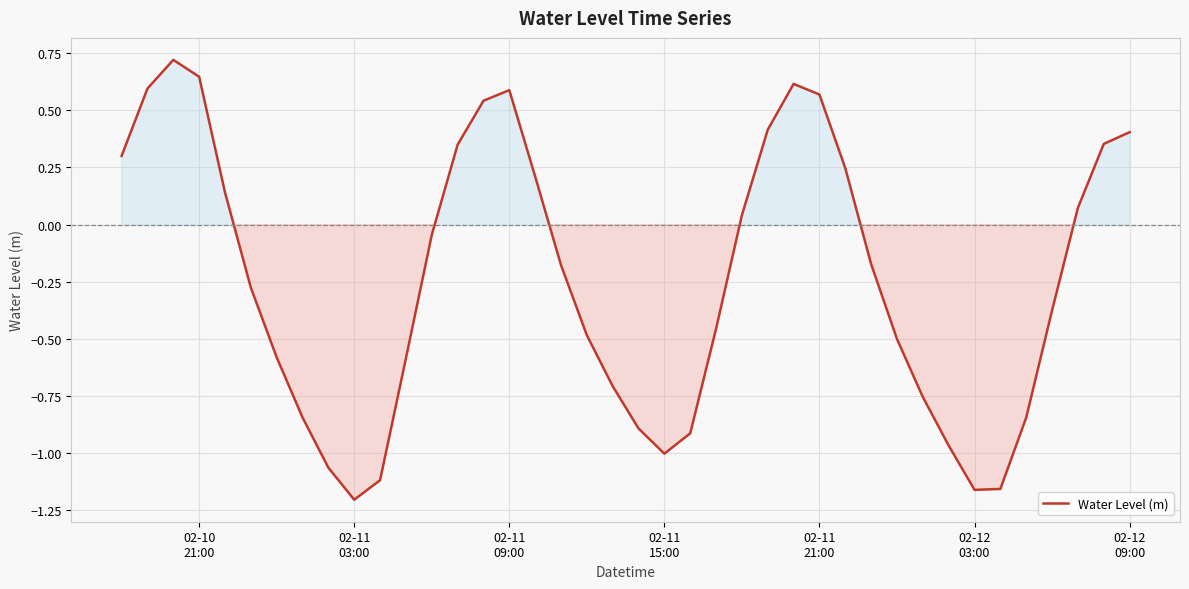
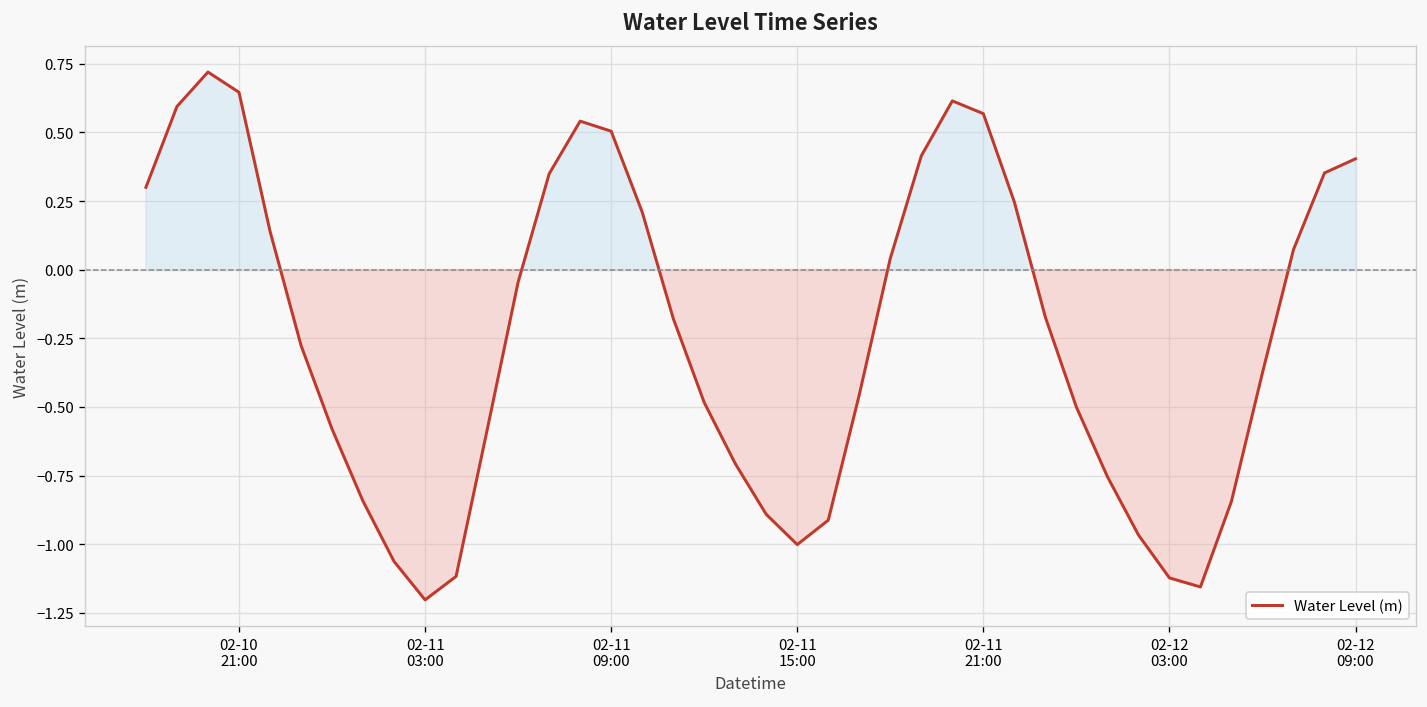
02-11 09:00: 0.59 -> 0.50
02-12 03:00: -1.16 -> -1.12
